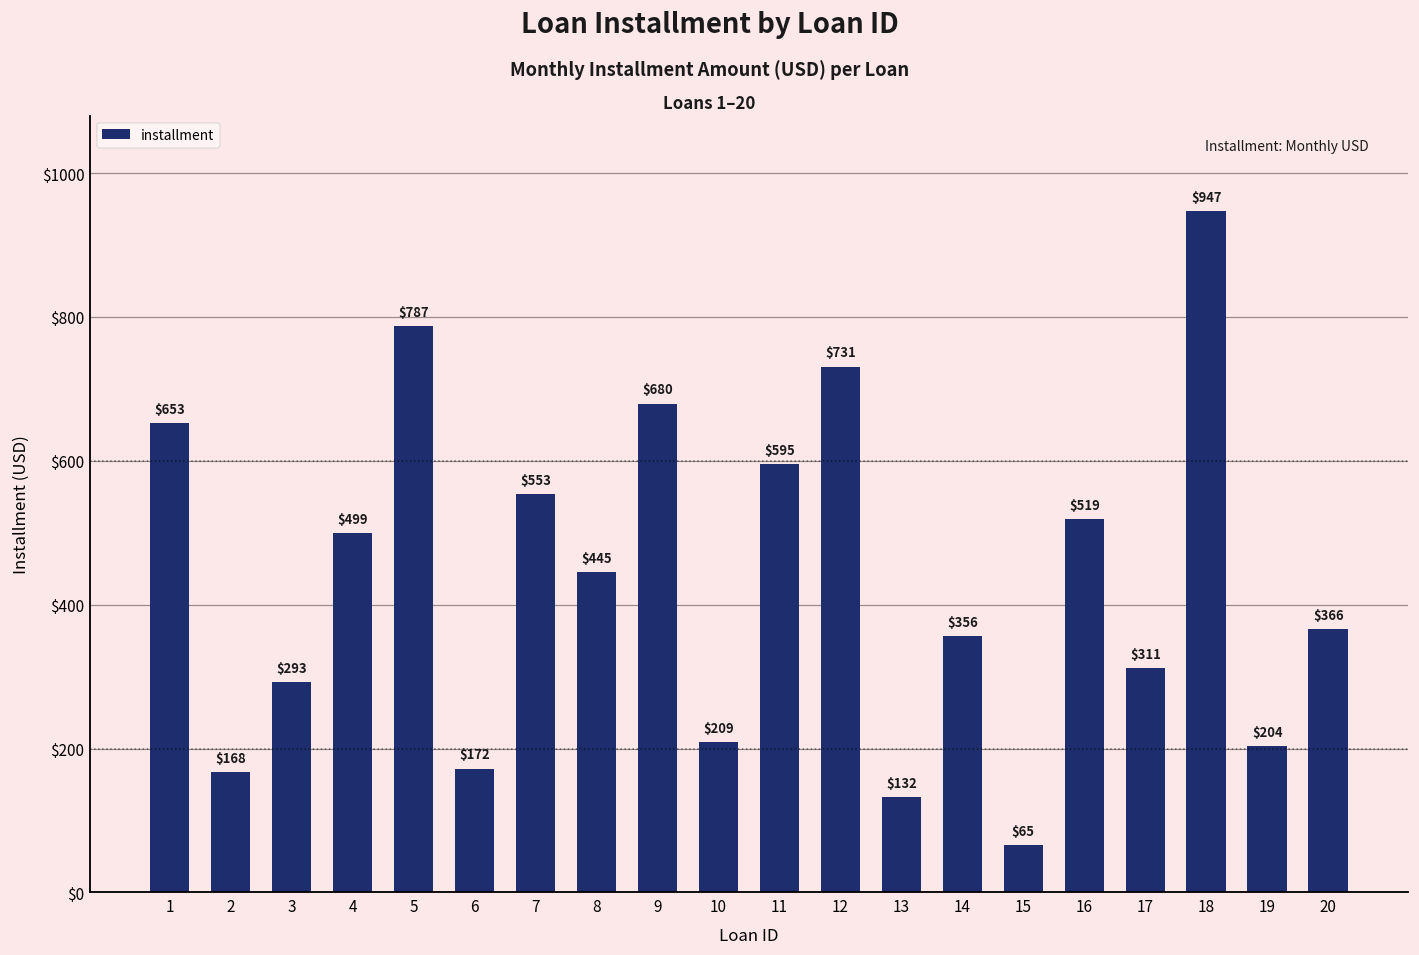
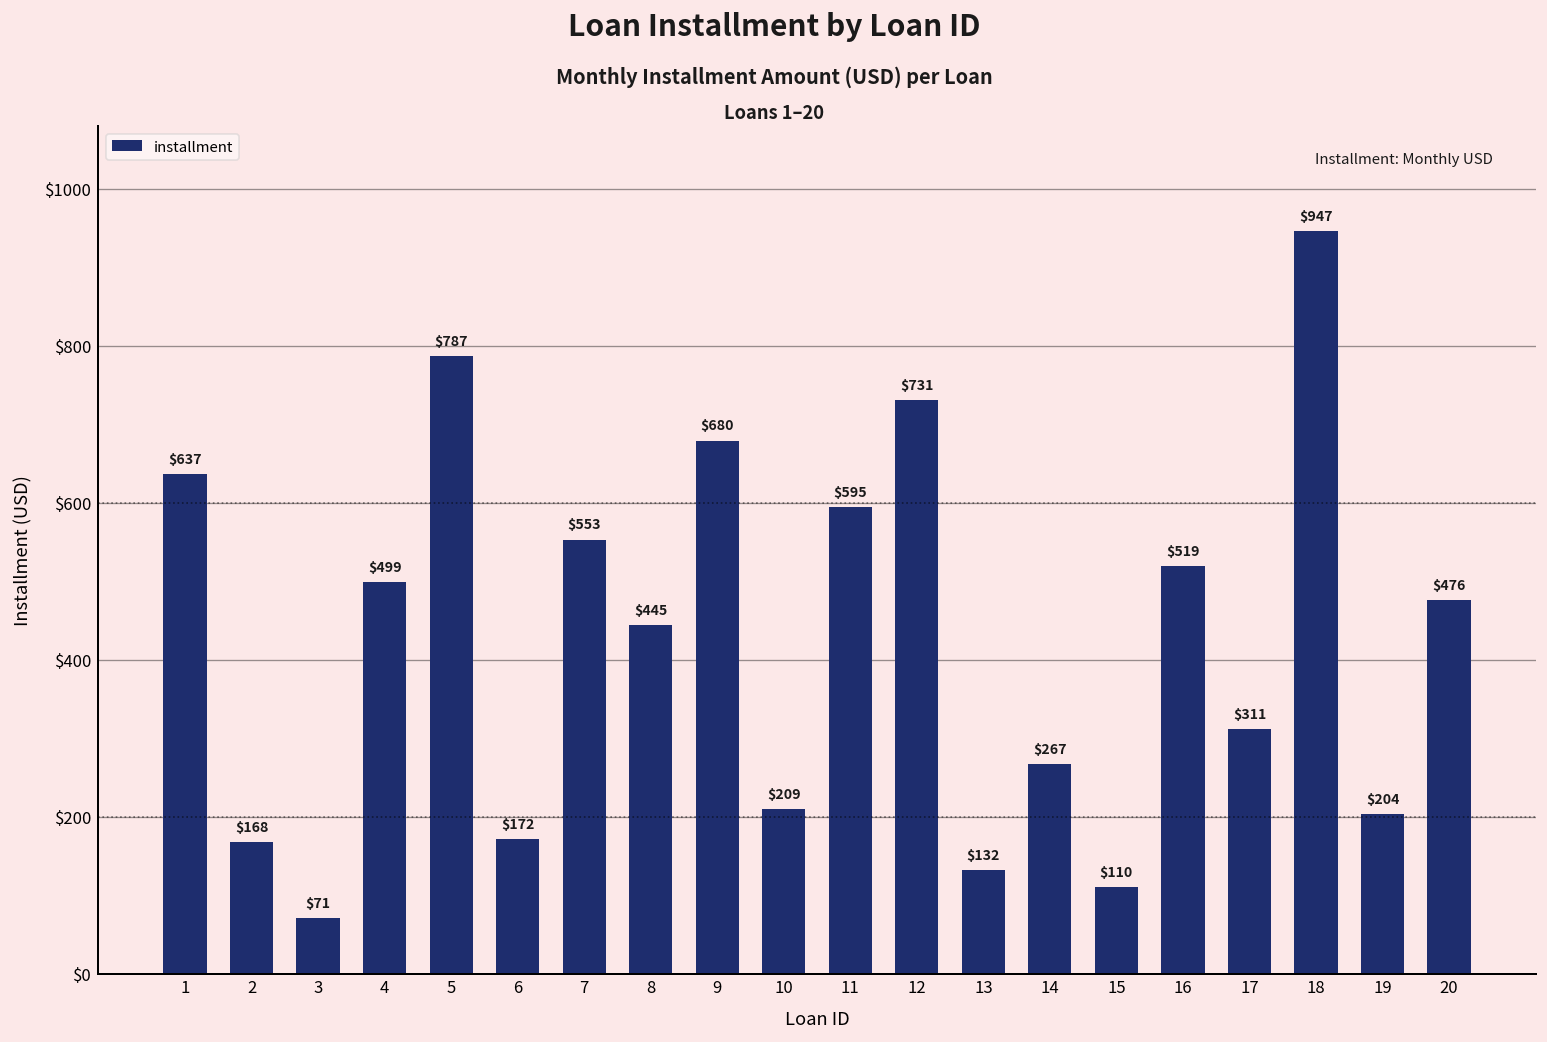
1: $653 -> $637
3: $293 -> $71
14: $356 -> $267
15: $65 -> $110
20: $366 -> $476
